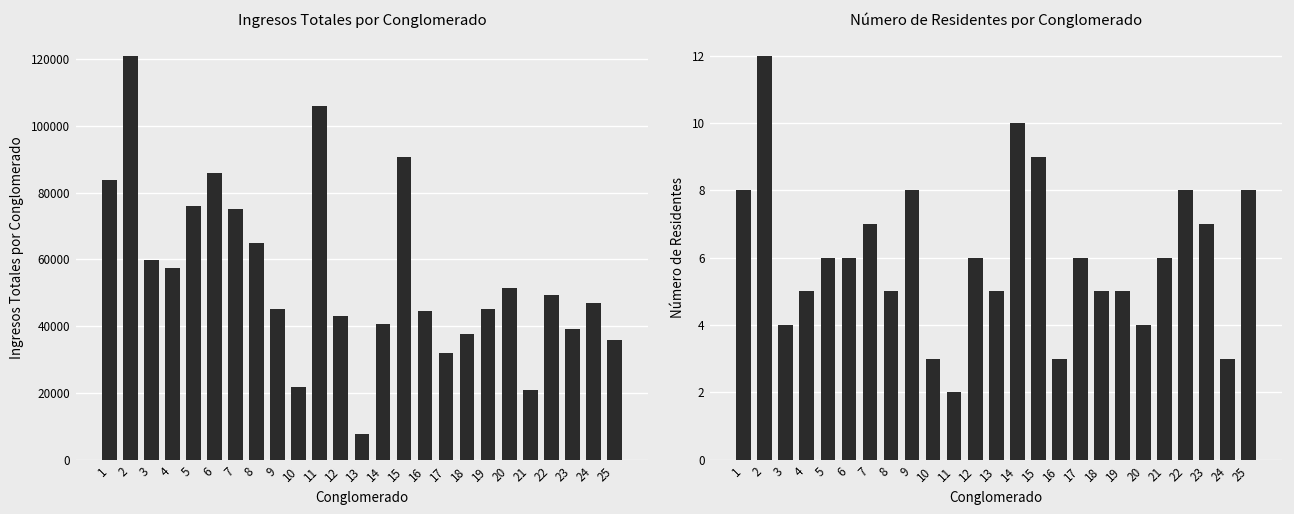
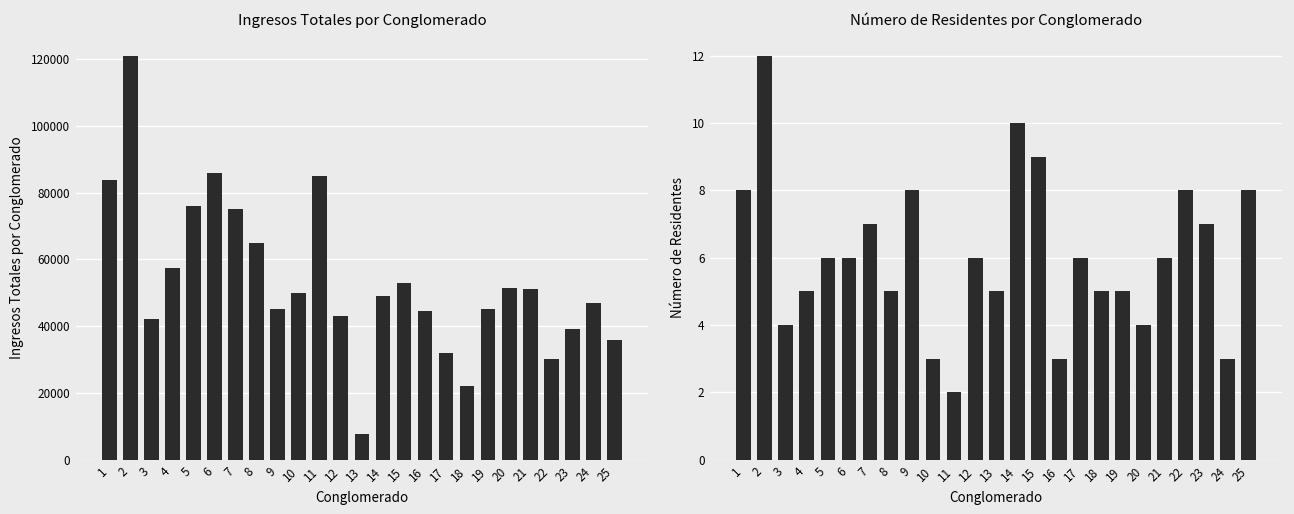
Ingresos Totales por Conglomerado, 3: 60000 -> 42000
Ingresos Totales por Conglomerado, 10: 22000 -> 50000
Ingresos Totales por Conglomerado, 11: 106000 -> 85000
Ingresos Totales por Conglomerado, 14: 41000 -> 49000
Ingresos Totales por Conglomerado, 15: 91000 -> 53000
Ingresos Totales por Conglomerado, 18: 38000 -> 22000
Ingresos Totales por Conglomerado, 21: 21000 -> 51000
Ingresos Totales por Conglomerado, 22: 49000 -> 30000
